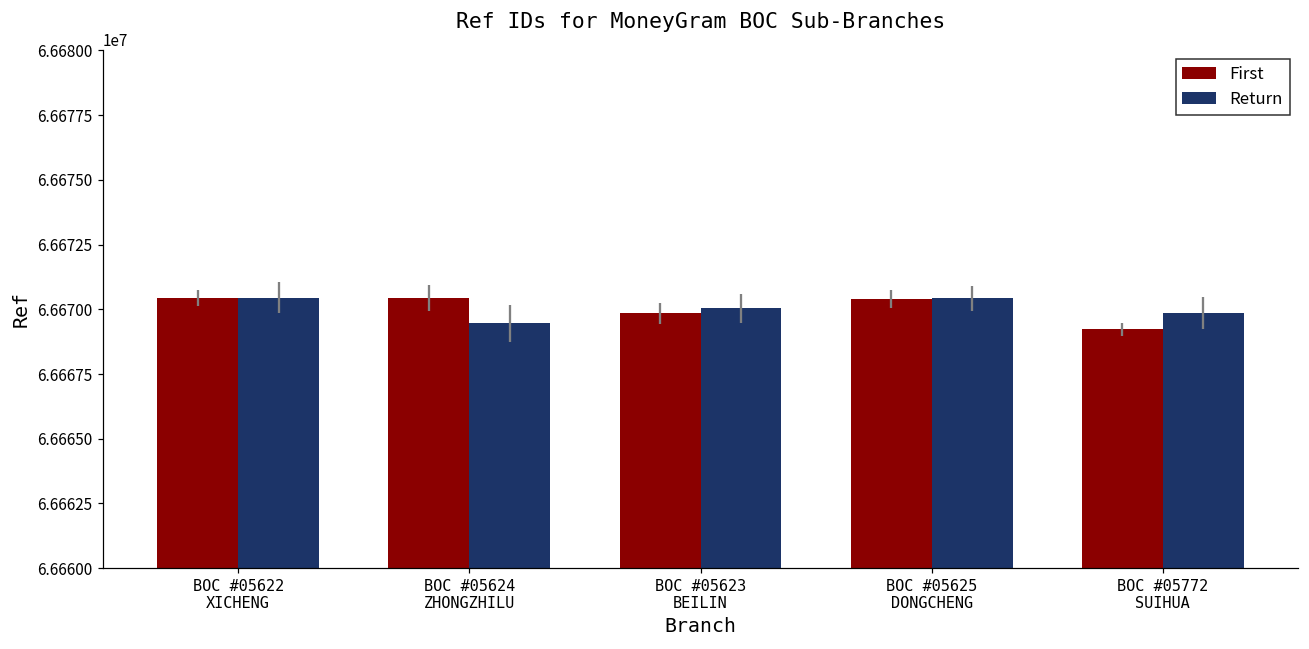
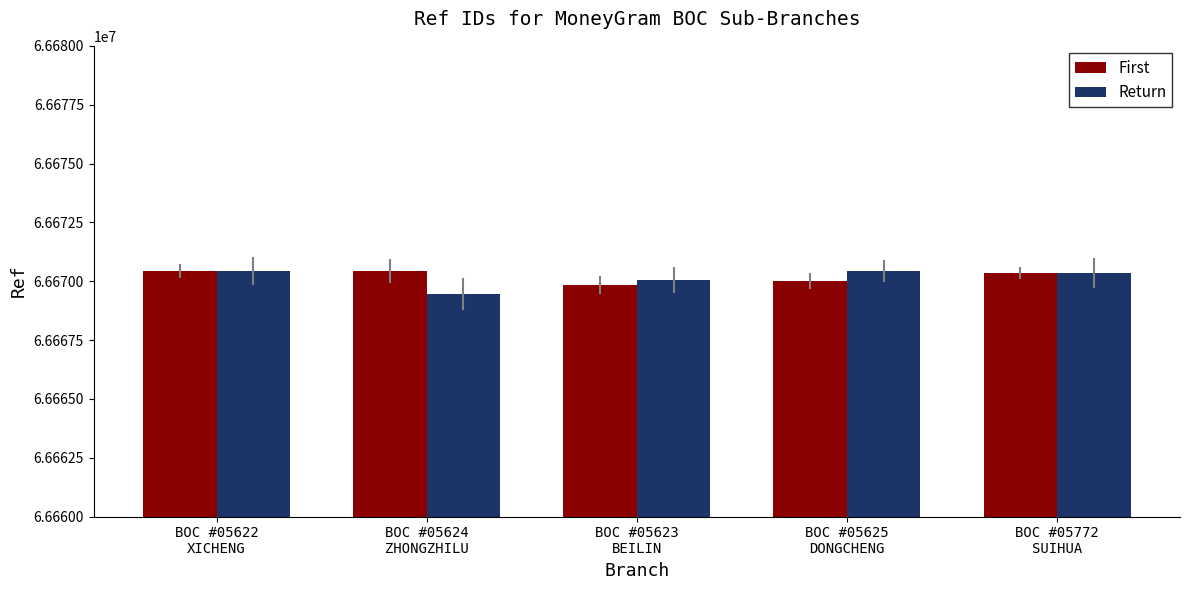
First, BOC #05625 DONGCHENG: 66670400 -> 66670000
First, BOC #05772 SUIHUA: 66669200 -> 66670300
Return, BOC #05772 SUIHUA: 66669900 -> 66670300
